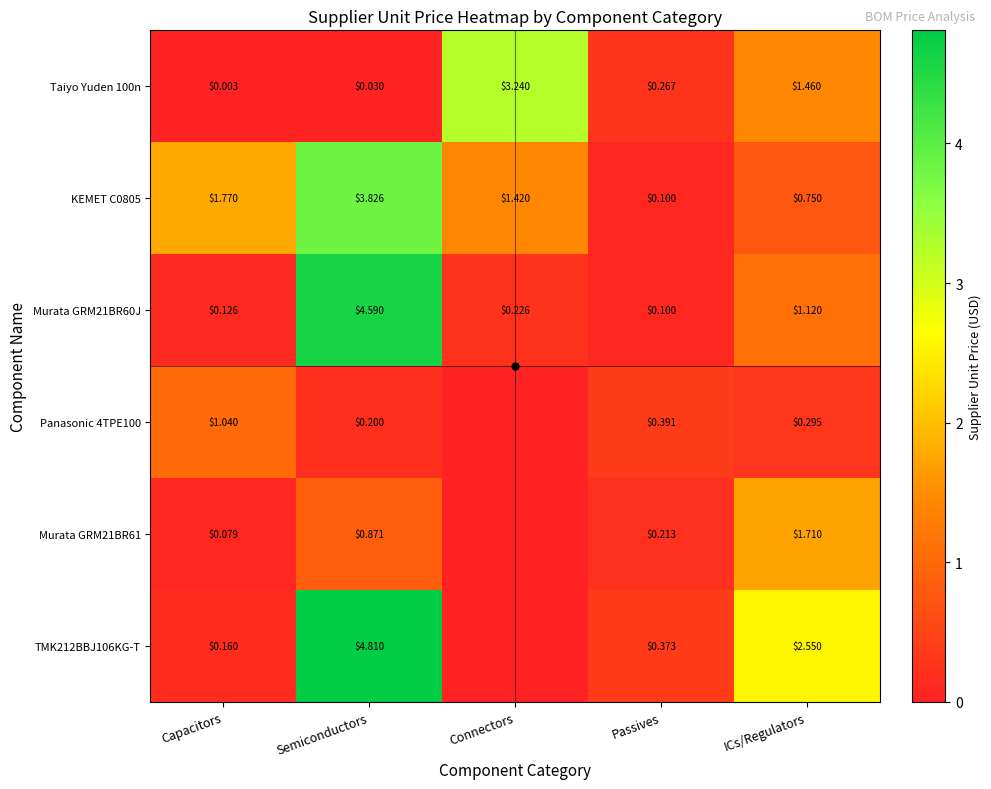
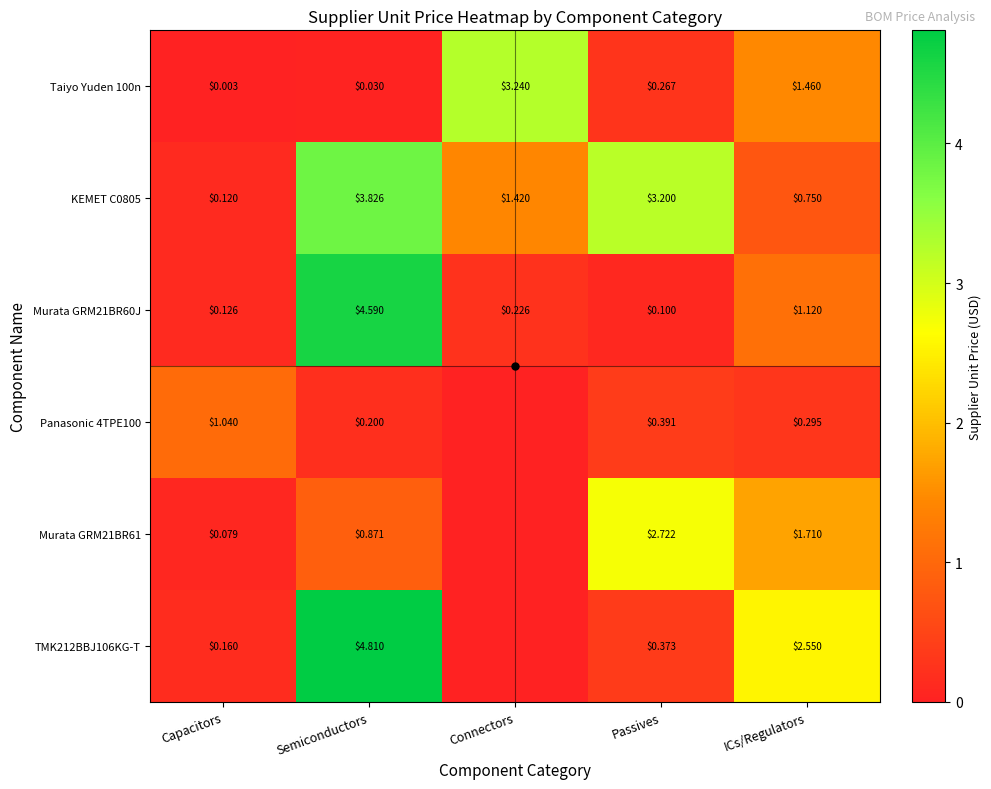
KEMET C0805, Capacitors: $1.770 -> $0.120
KEMET C0805, Passives: $0.100 -> $3.200
Murata GRM21BR61, Passives: $0.213 -> $2.722
